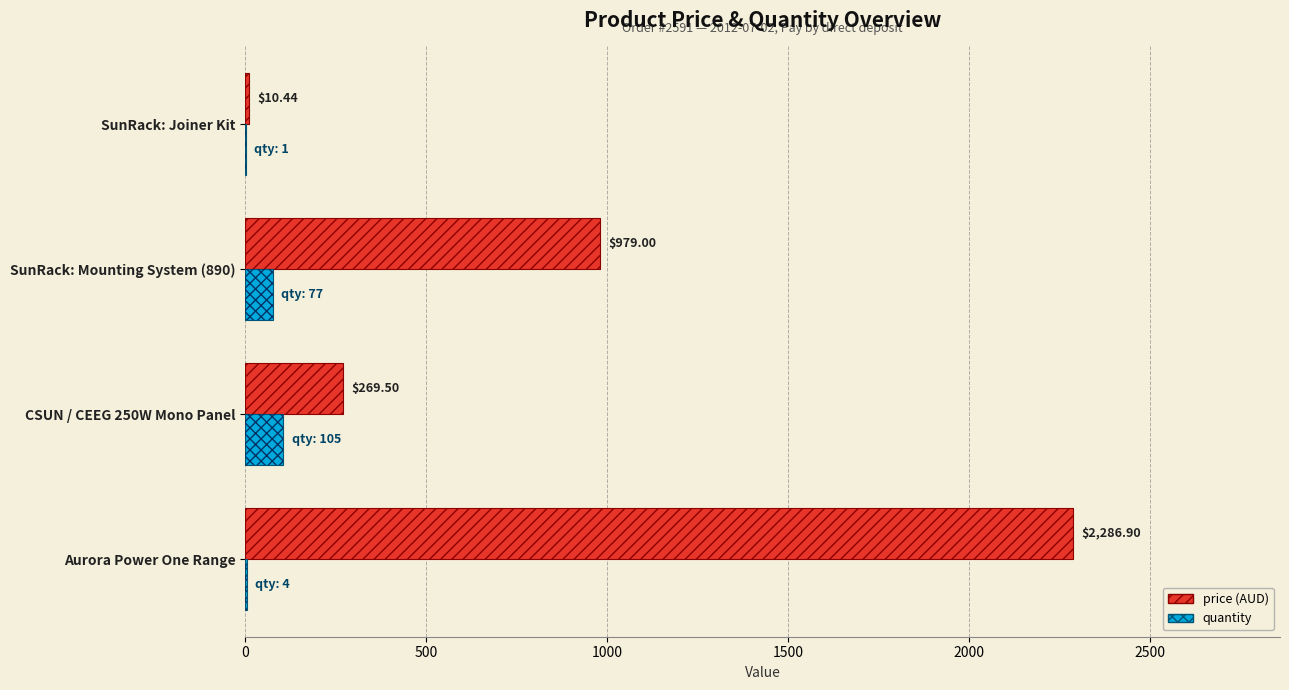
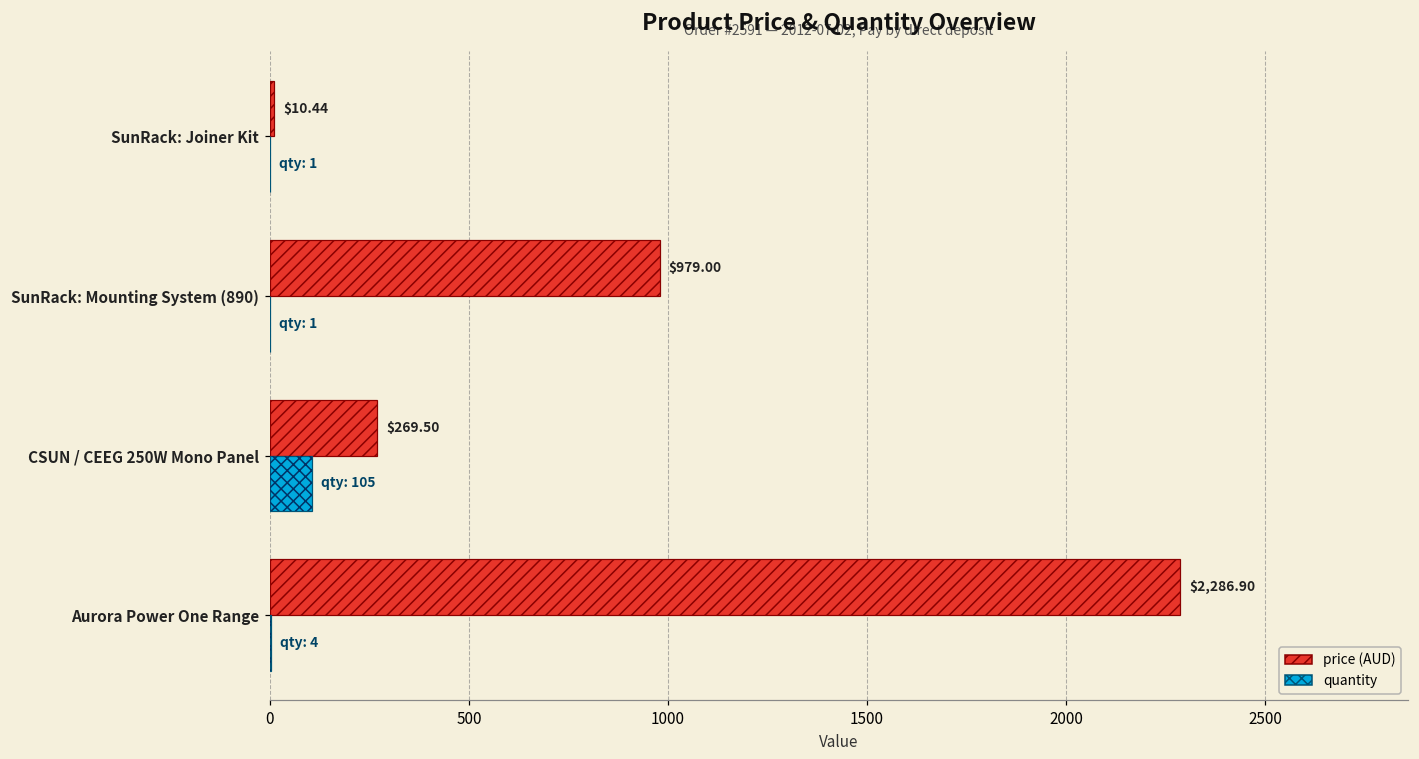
quantity, SunRack: Mounting System (890): 77 -> 1
